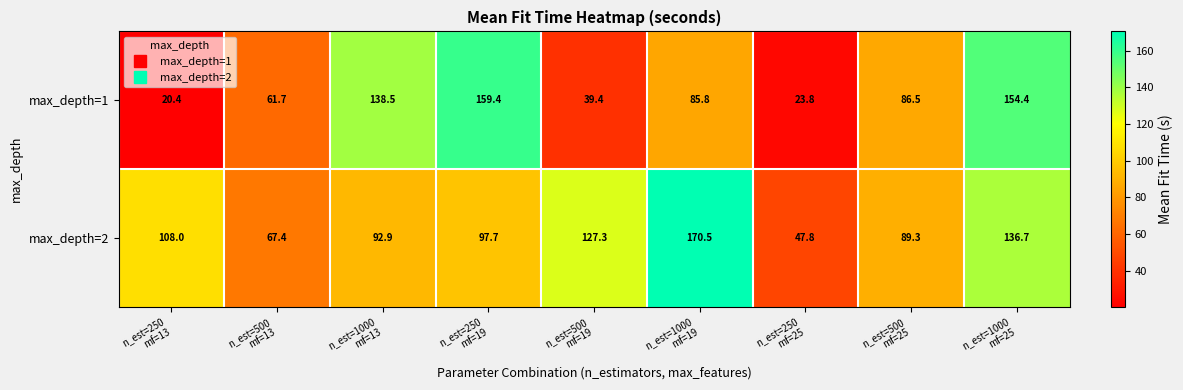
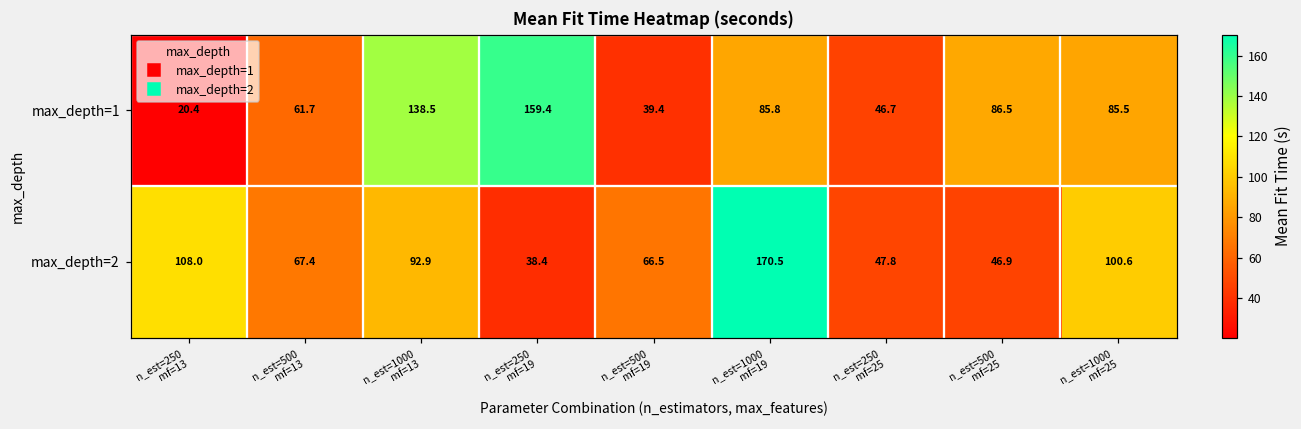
max_depth=1, n_est=250 mf=25: 23.8 -> 46.7
max_depth=1, n_est=1000 mf=25: 154.4 -> 85.5
max_depth=2, n_est=250 mf=19: 97.7 -> 38.4
max_depth=2, n_est=500 mf=19: 127.3 -> 66.5
max_depth=2, n_est=500 mf=25: 89.3 -> 46.9
max_depth=2, n_est=1000 mf=25: 136.7 -> 100.6
